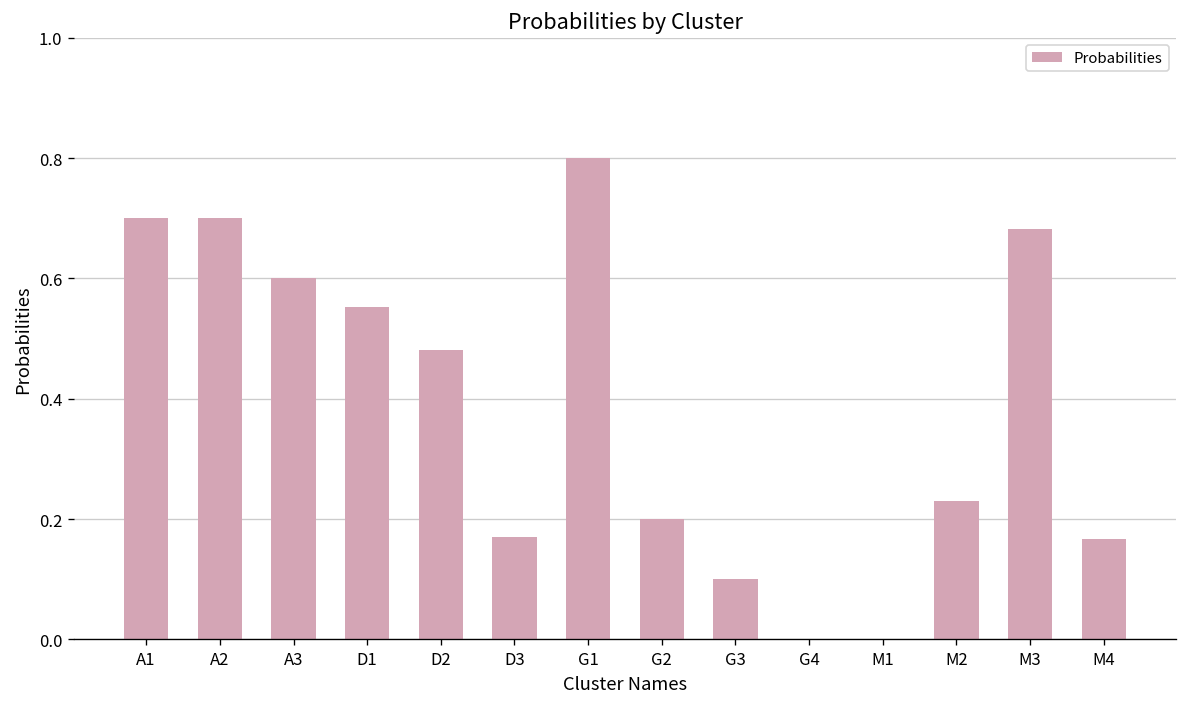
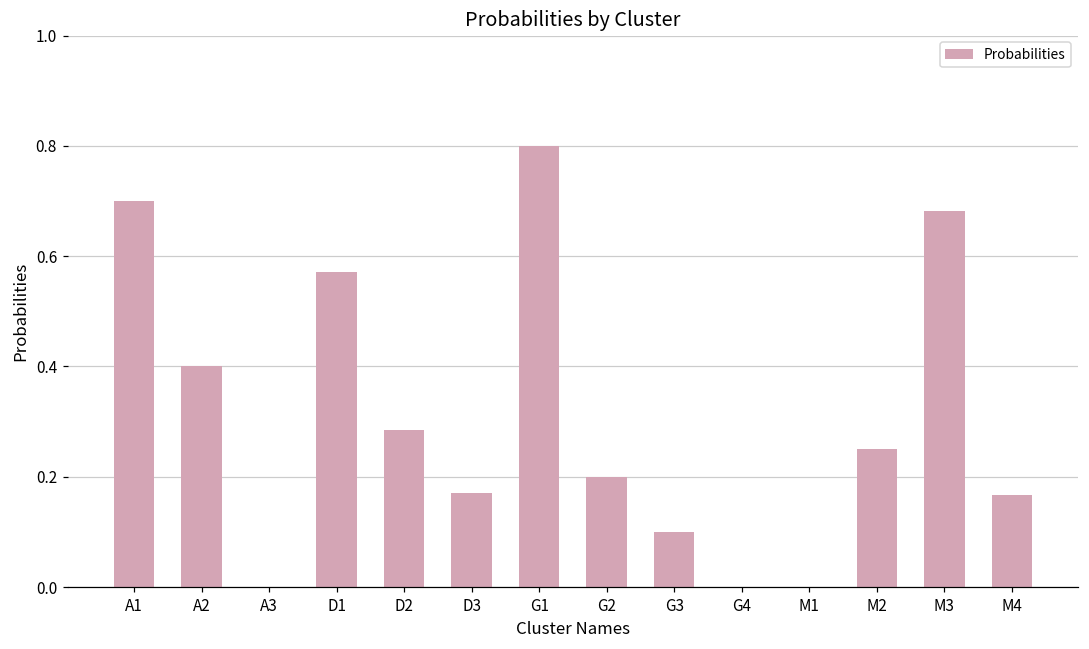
A2: 0.7 -> 0.4
A3: 0.6 -> 0.0
D1: 0.55 -> 0.57
D2: 0.48 -> 0.29
M2: 0.23 -> 0.25
